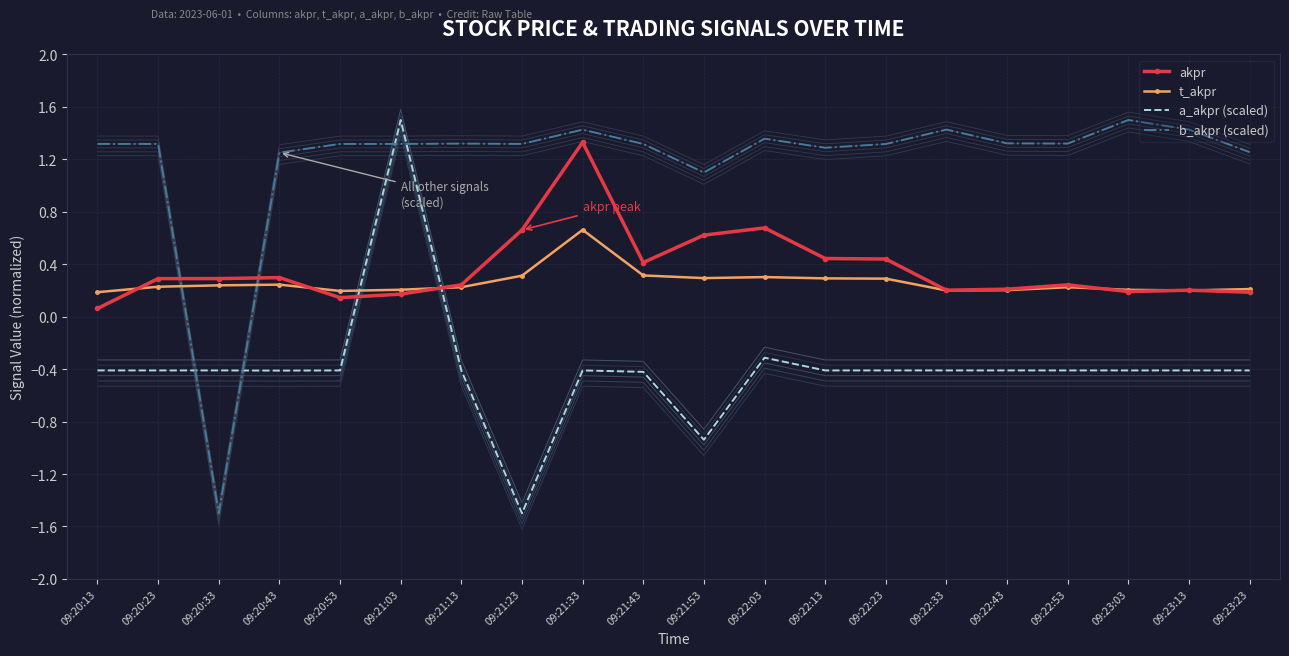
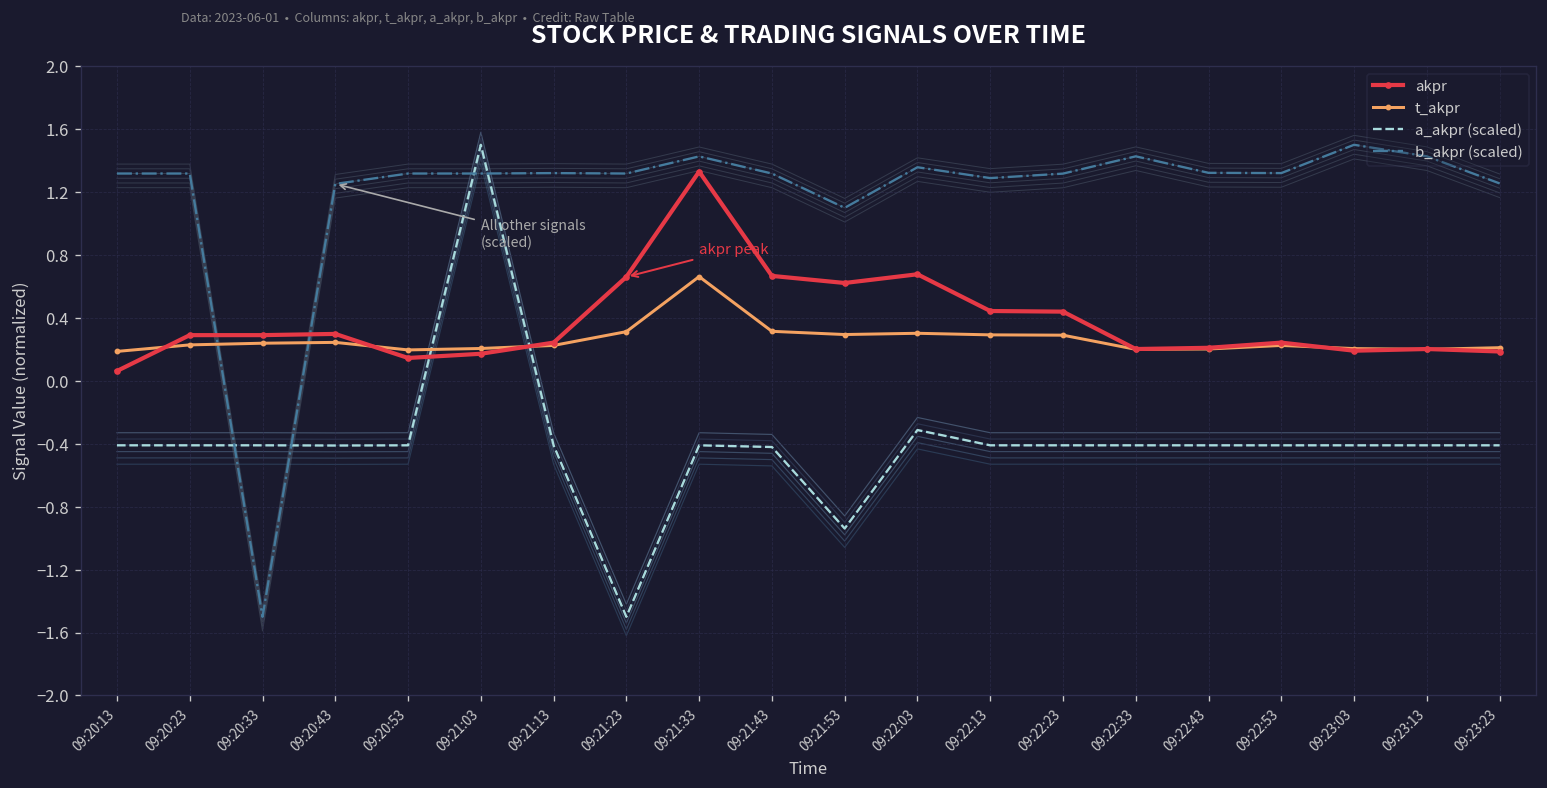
akpr, 09:21:43: 0.41 -> 0.67
